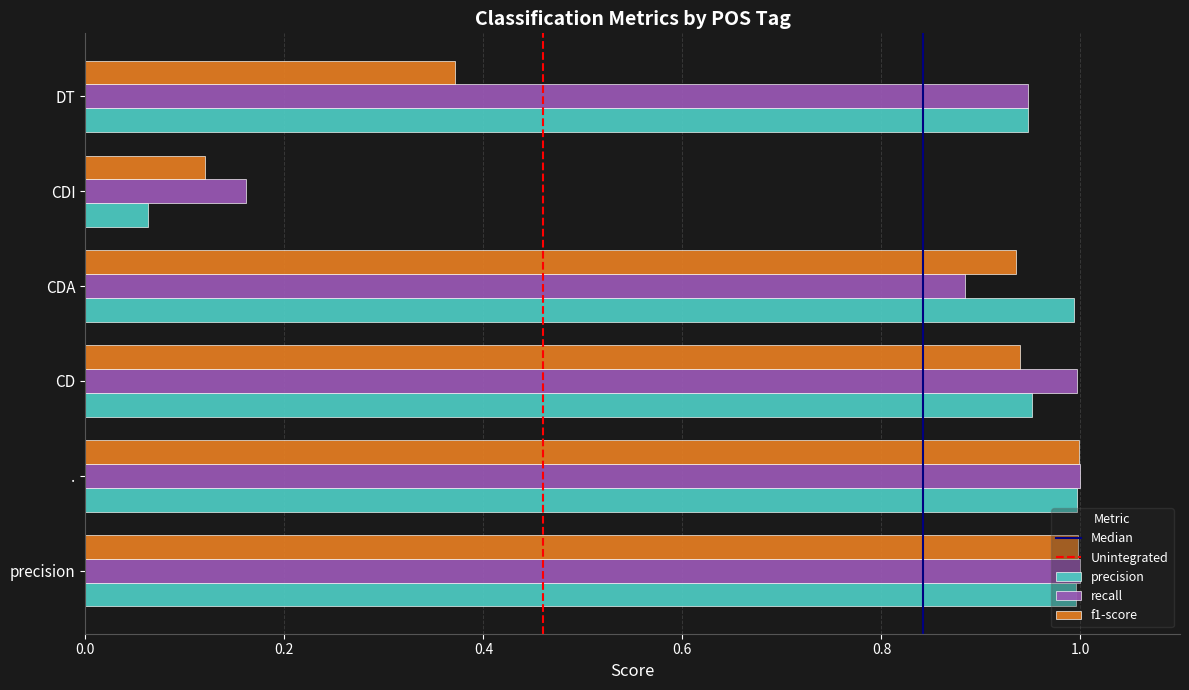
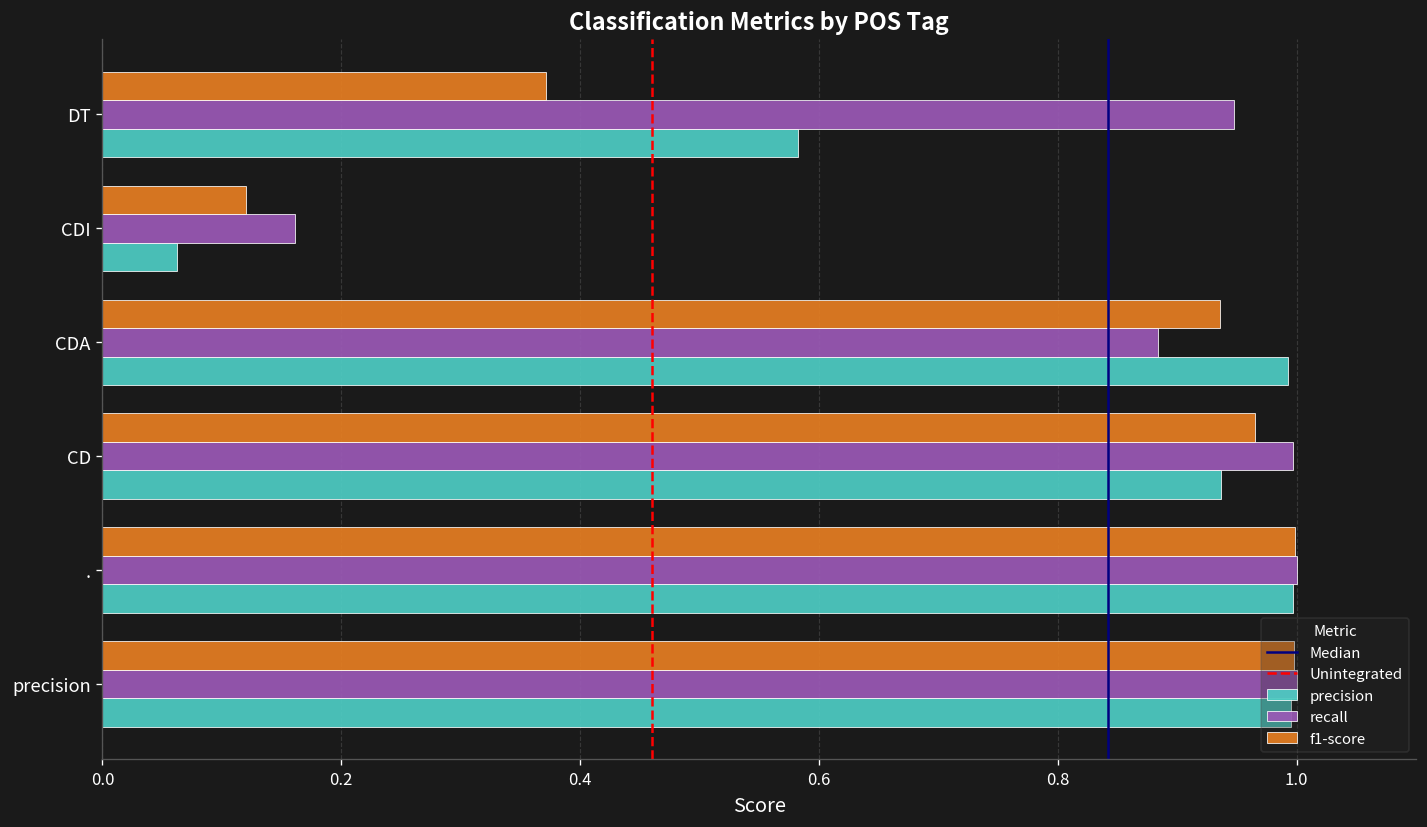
precision, DT: 0.95 -> 0.58
f1-score, CD: 0.94 -> 0.97
precision, CD: 0.95 -> 0.94
